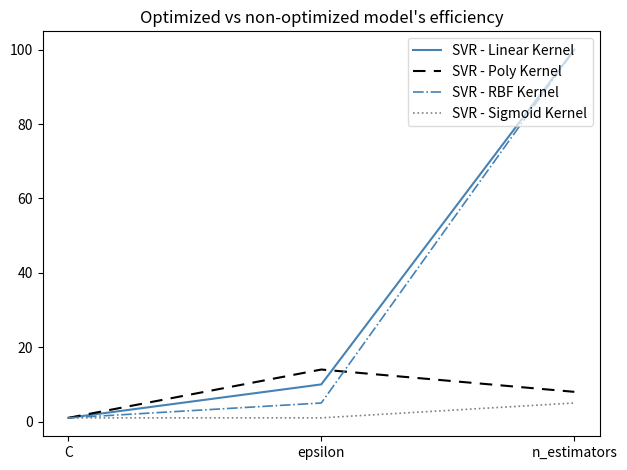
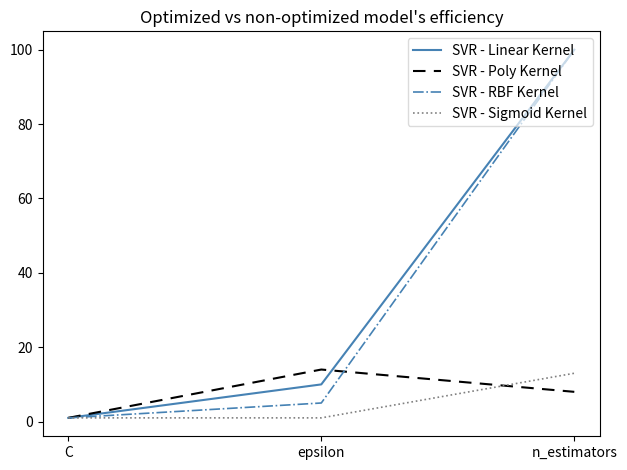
SVR - Sigmoid Kernel, n_estimators: 5 -> 13
